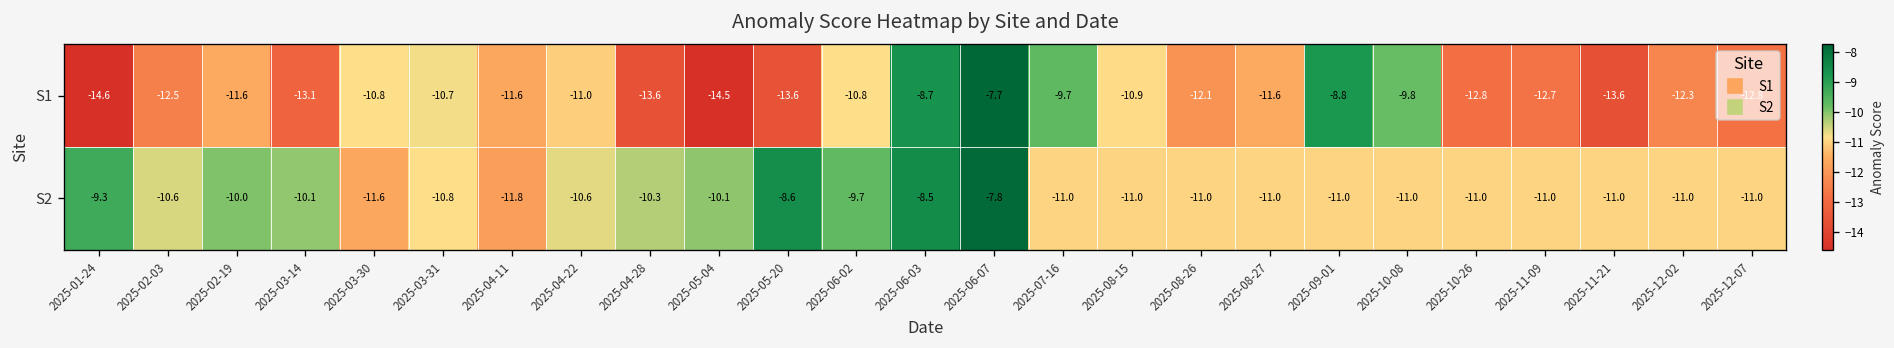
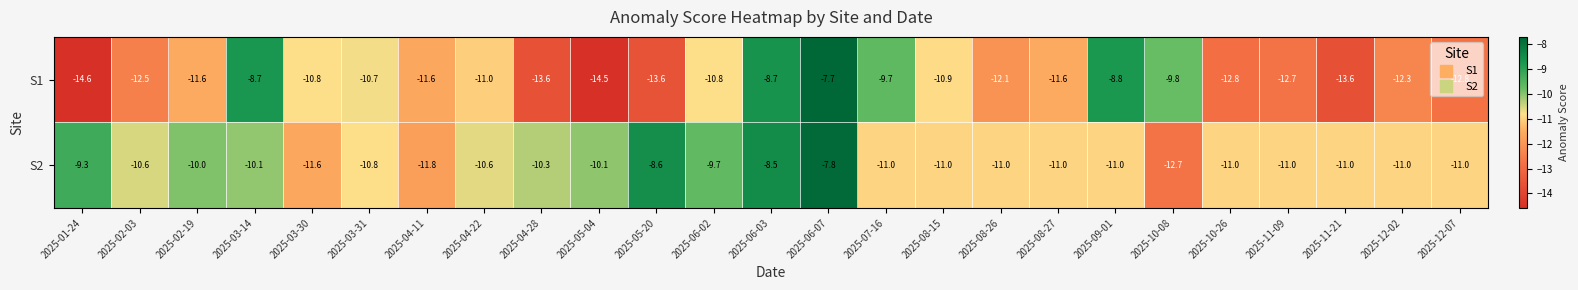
S1, 2025-03-14: -13.1 -> -8.7
S2, 2025-10-08: -11.0 -> -12.7
